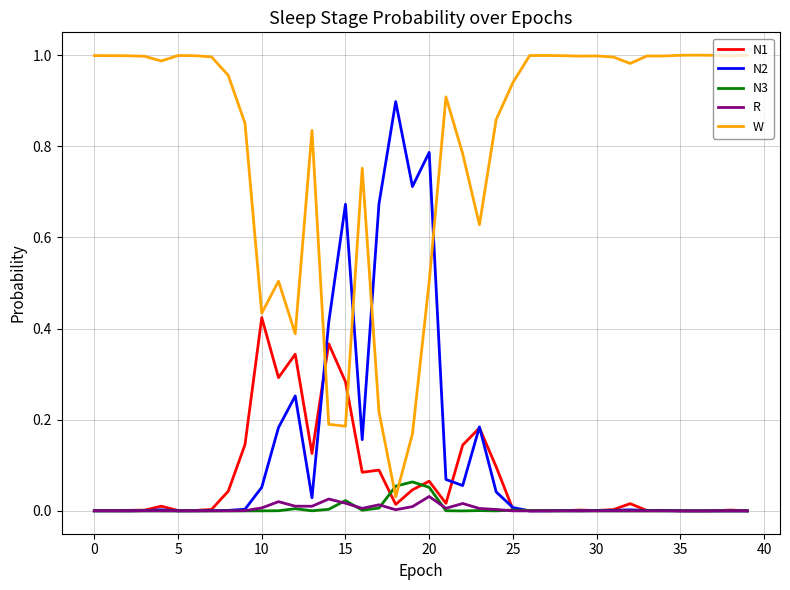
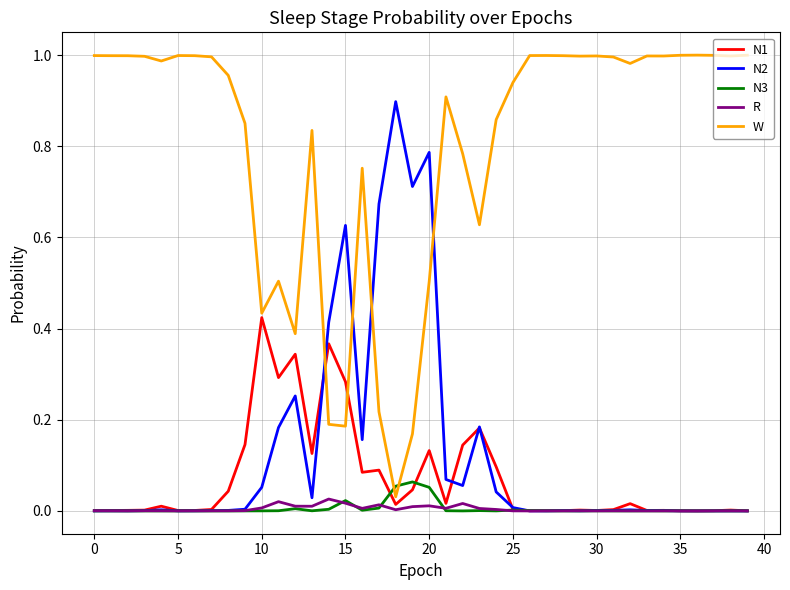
N2, 15: 0.67 -> 0.63
N1, 20: 0.07 -> 0.13
R, 20: 0.03 -> 0.01
